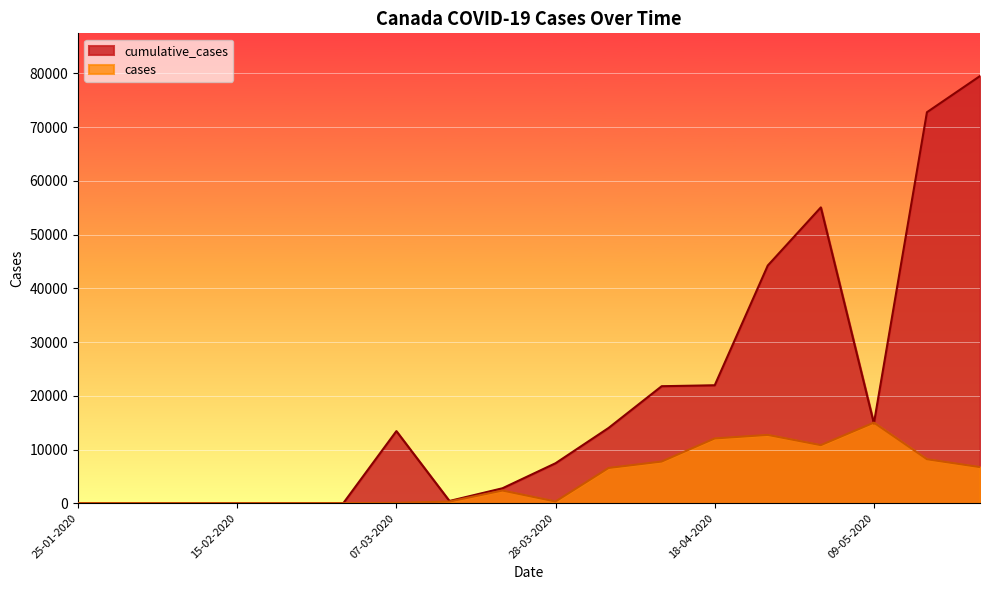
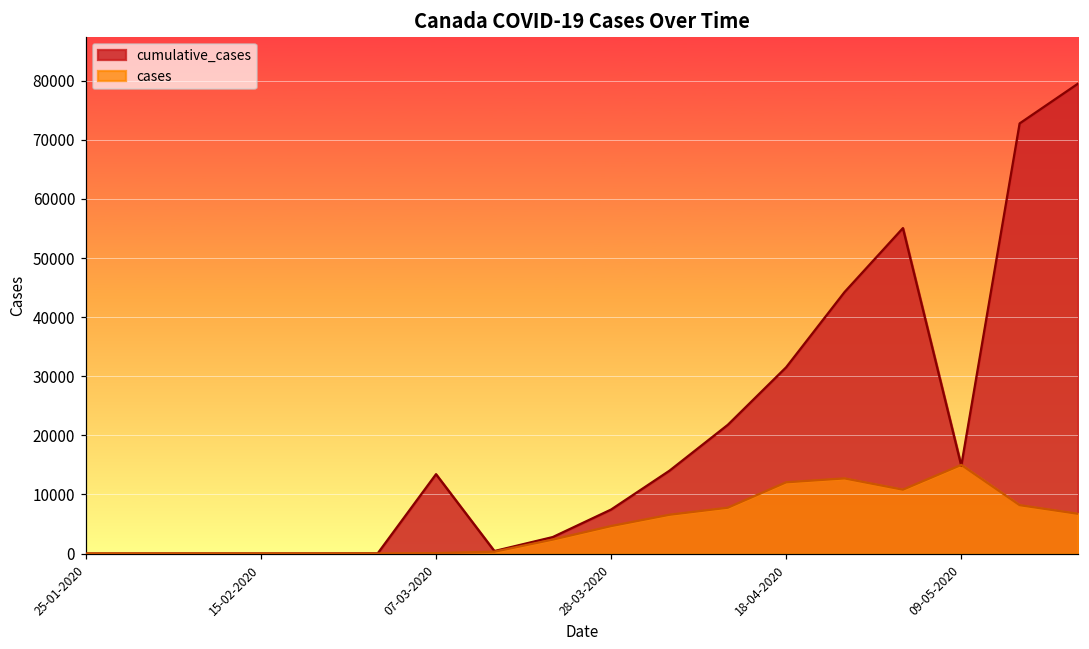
cases, 28-03-2020: 0 -> 5000
cumulative_cases, 18-04-2020: 22000 -> 32000
